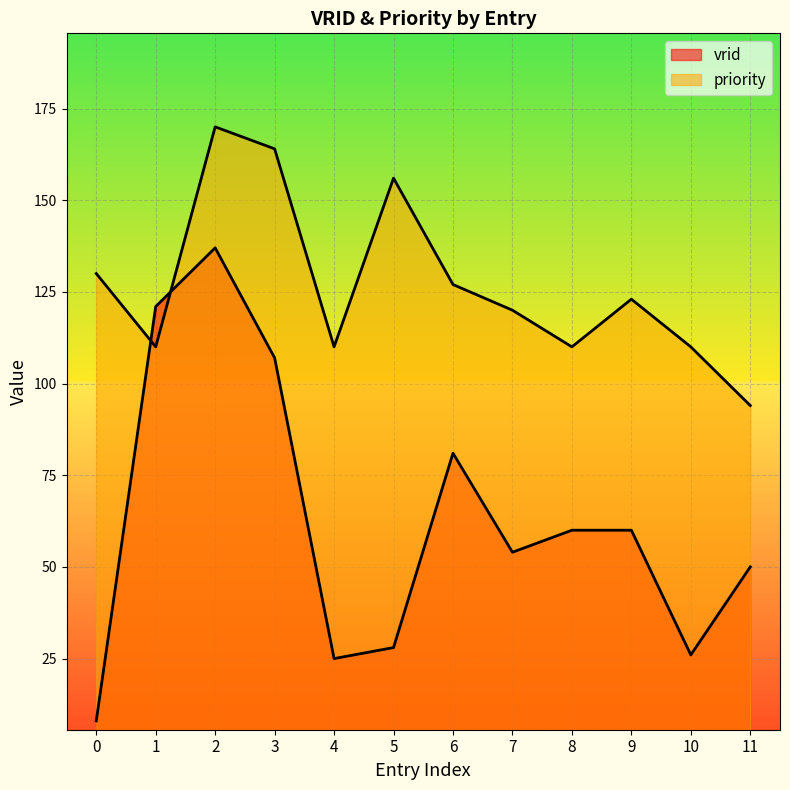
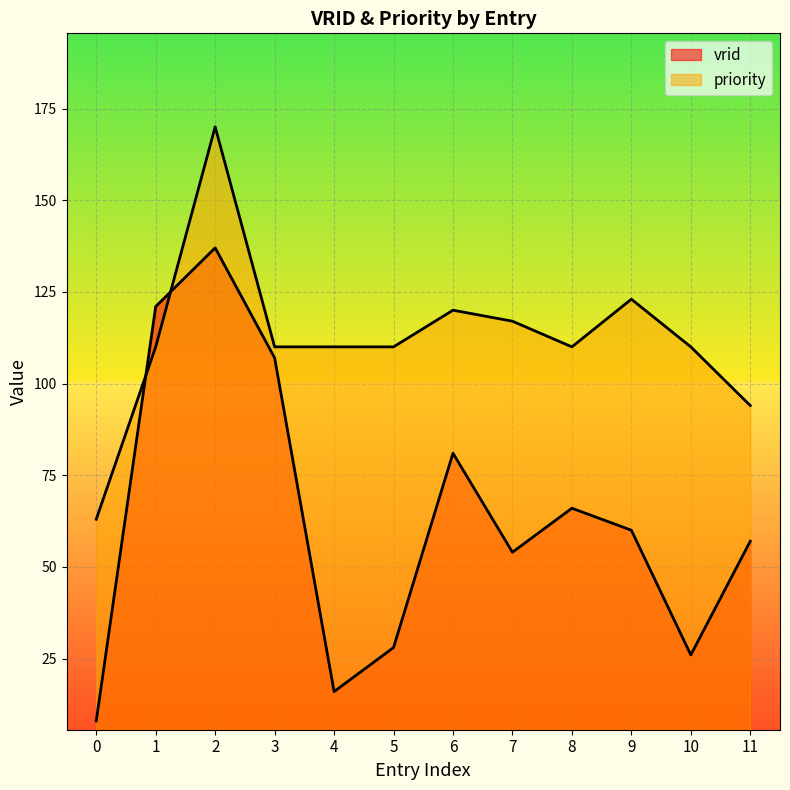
priority, 0: 130 -> 63
priority, 3: 164 -> 110
vrid, 4: 25 -> 16
priority, 5: 156 -> 110
priority, 6: 127 -> 120
priority, 7: 120 -> 117
vrid, 8: 60 -> 66
vrid, 11: 50 -> 57
